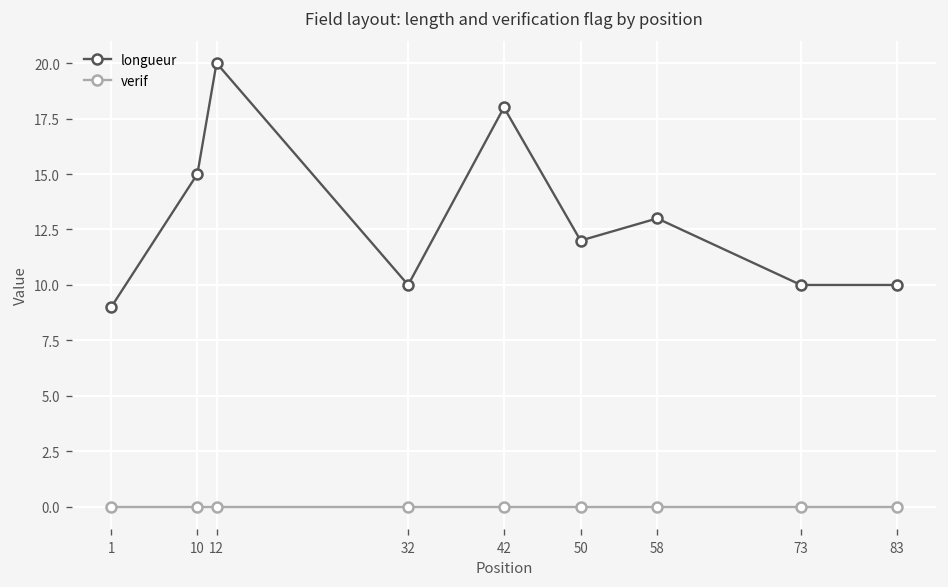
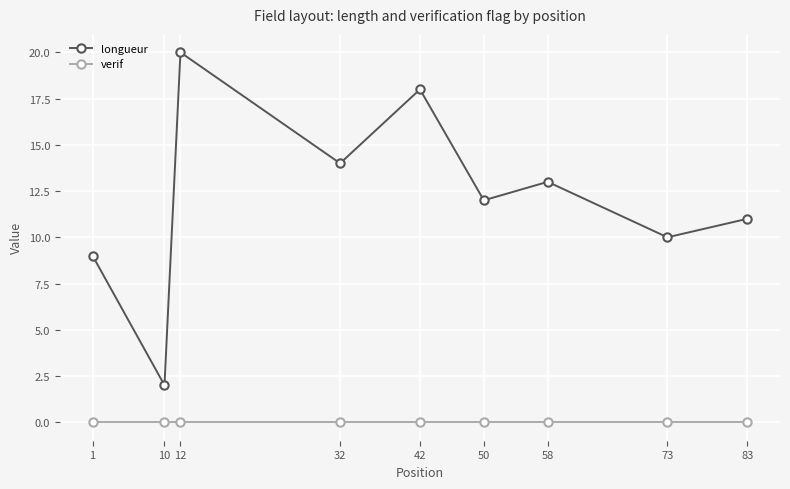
longueur, 10: 15 -> 2
longueur, 32: 10 -> 14
longueur, 83: 10 -> 11
